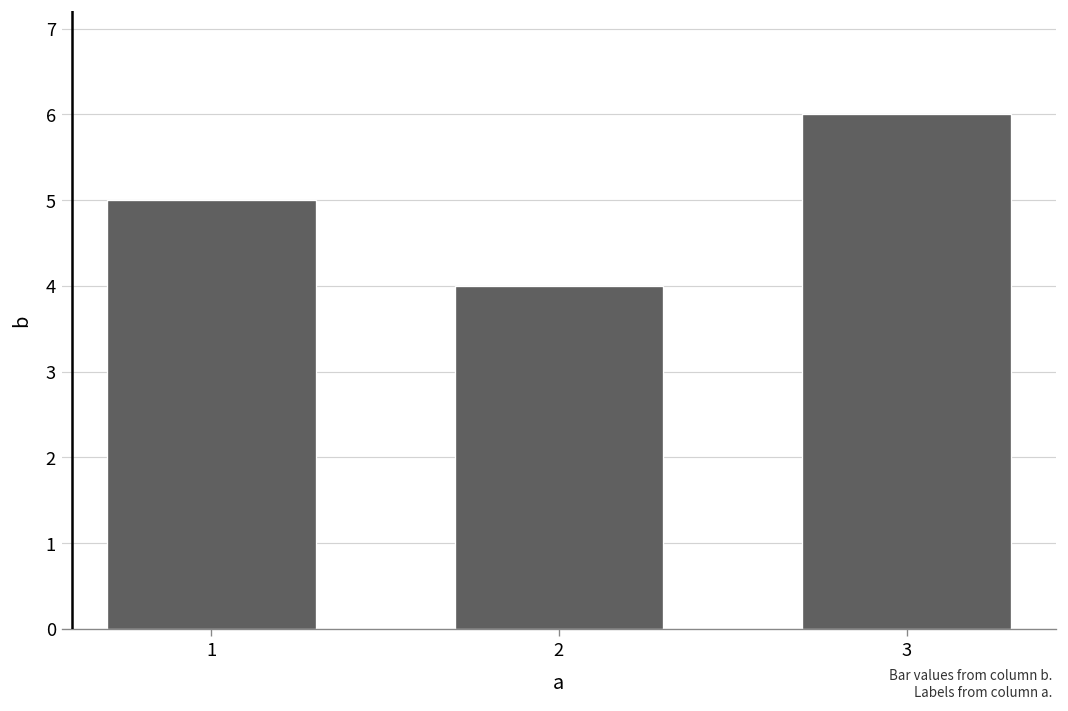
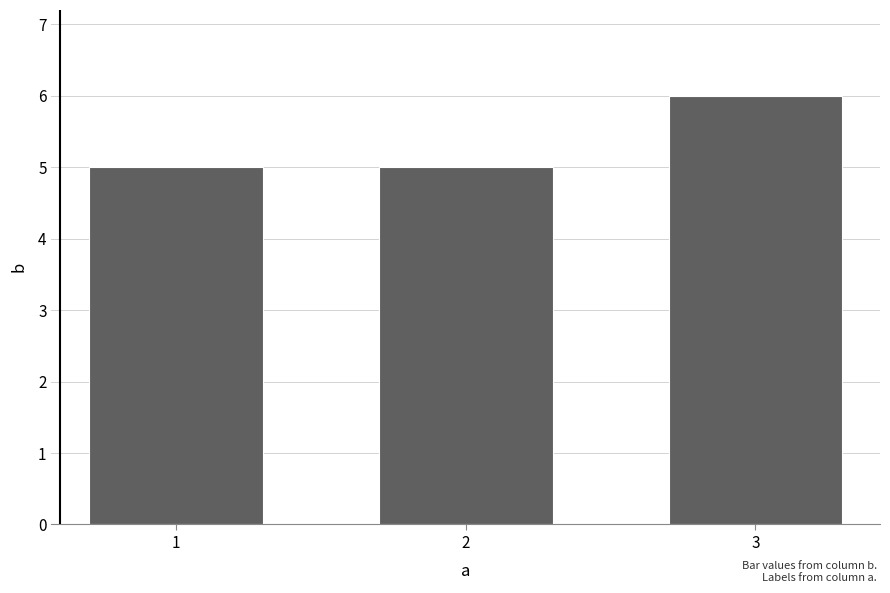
2: 4 -> 5
